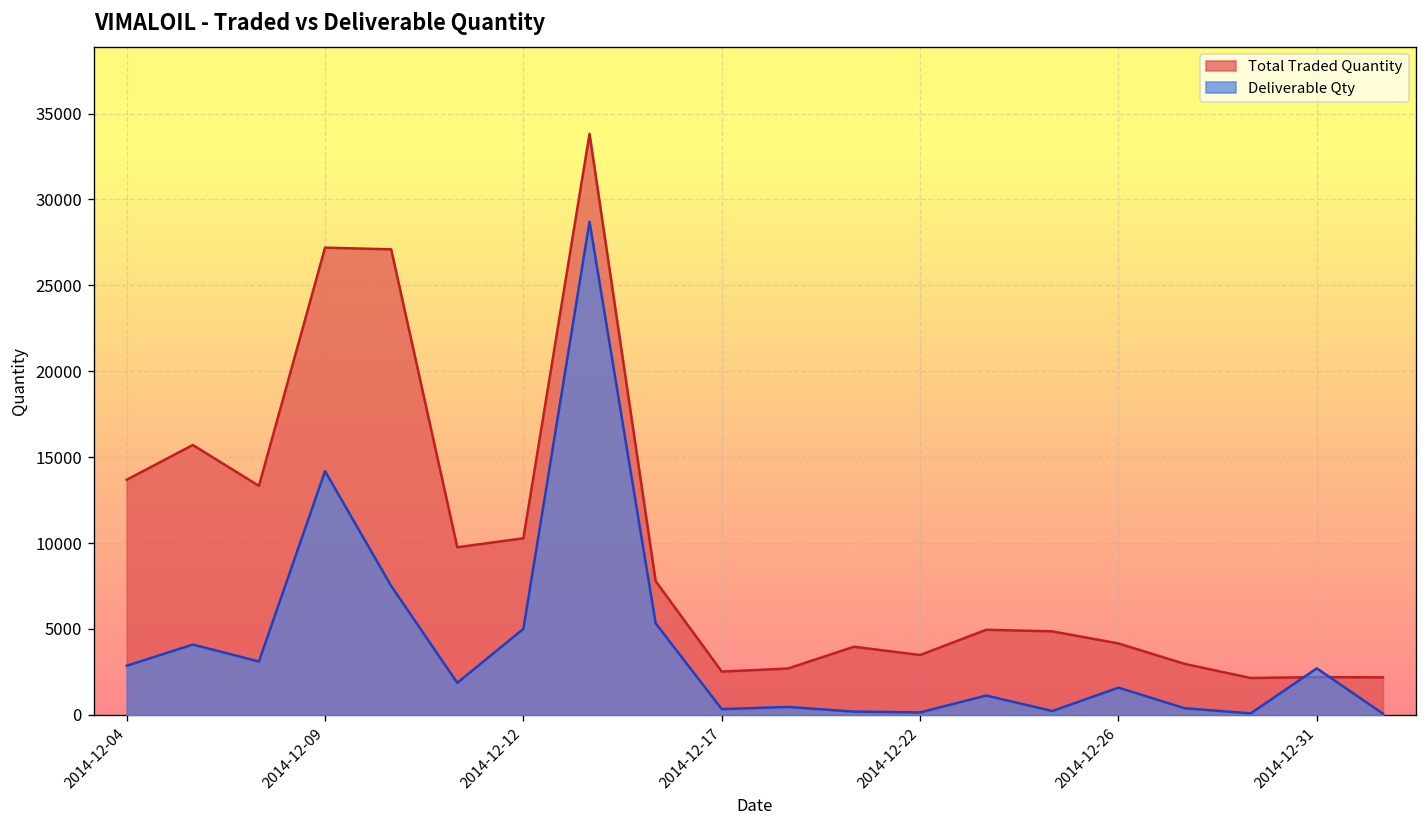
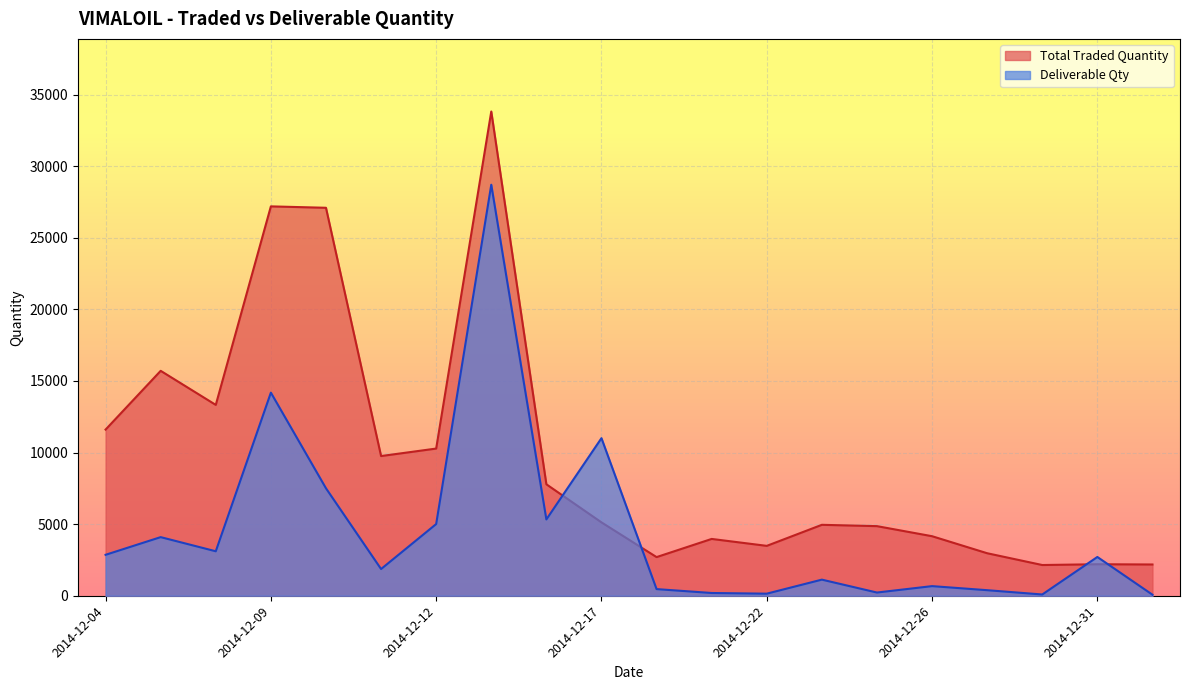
Total Traded Quantity, 2014-12-04: 13700 -> 11600
Total Traded Quantity, 2014-12-17: 2500 -> 5100
Deliverable Qty, 2014-12-17: 300 -> 11000
Deliverable Qty, 2014-12-26: 1600 -> 700
